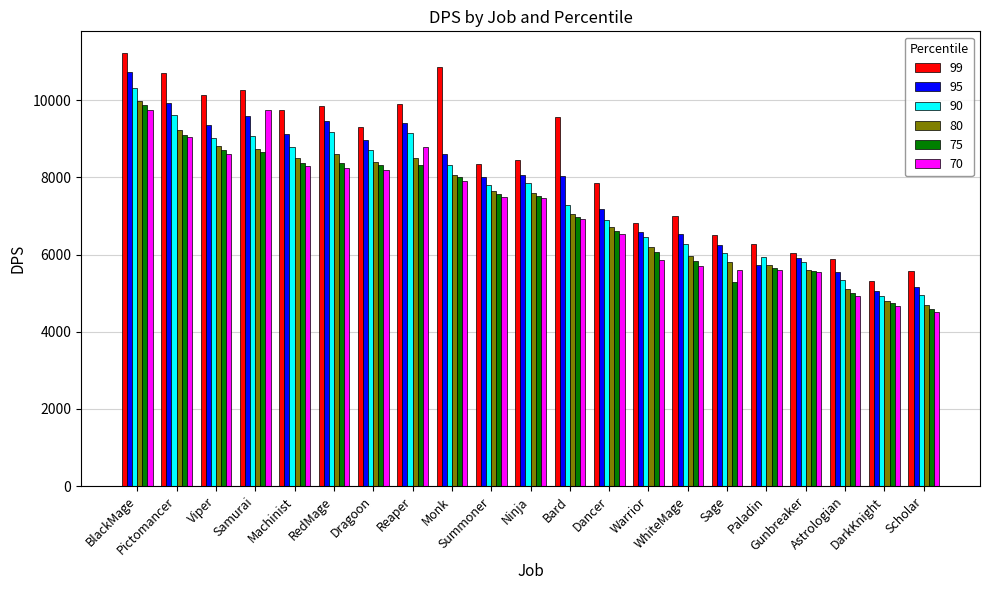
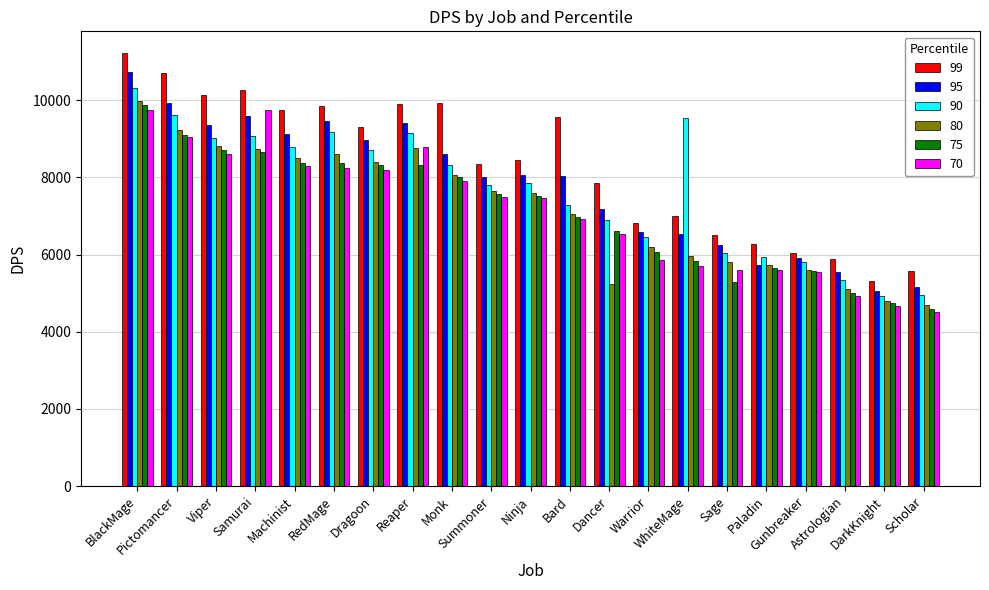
80, Reaper: 8500 -> 8800
99, Monk: 10900 -> 9900
80, Dancer: 6700 -> 5200
90, WhiteMage: 6300 -> 9500
